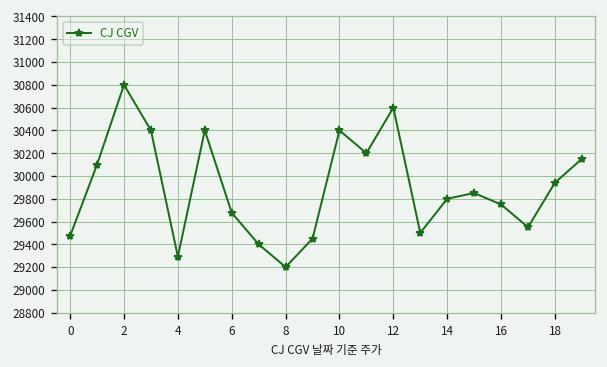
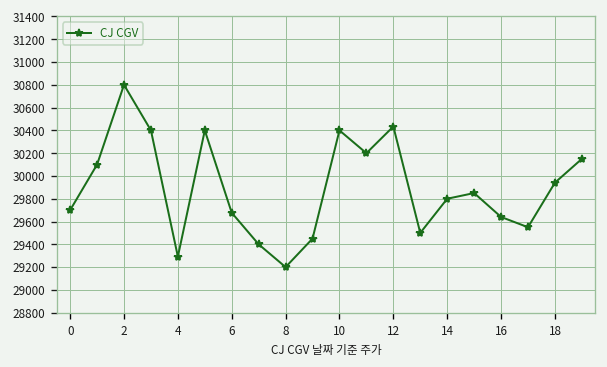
0: 29500 -> 29700
12: 30600 -> 30400
16: 29800 -> 29600
